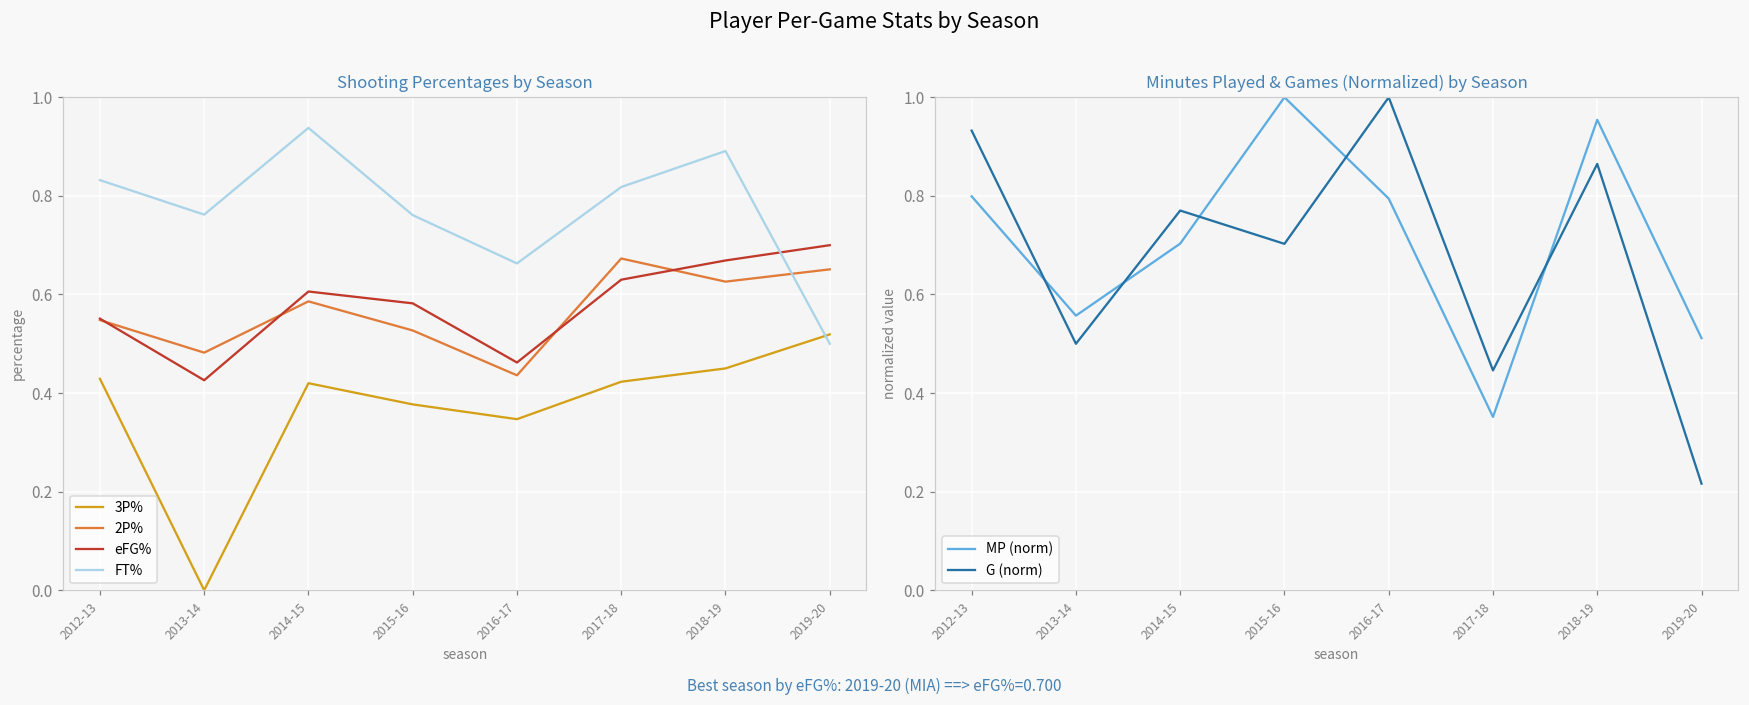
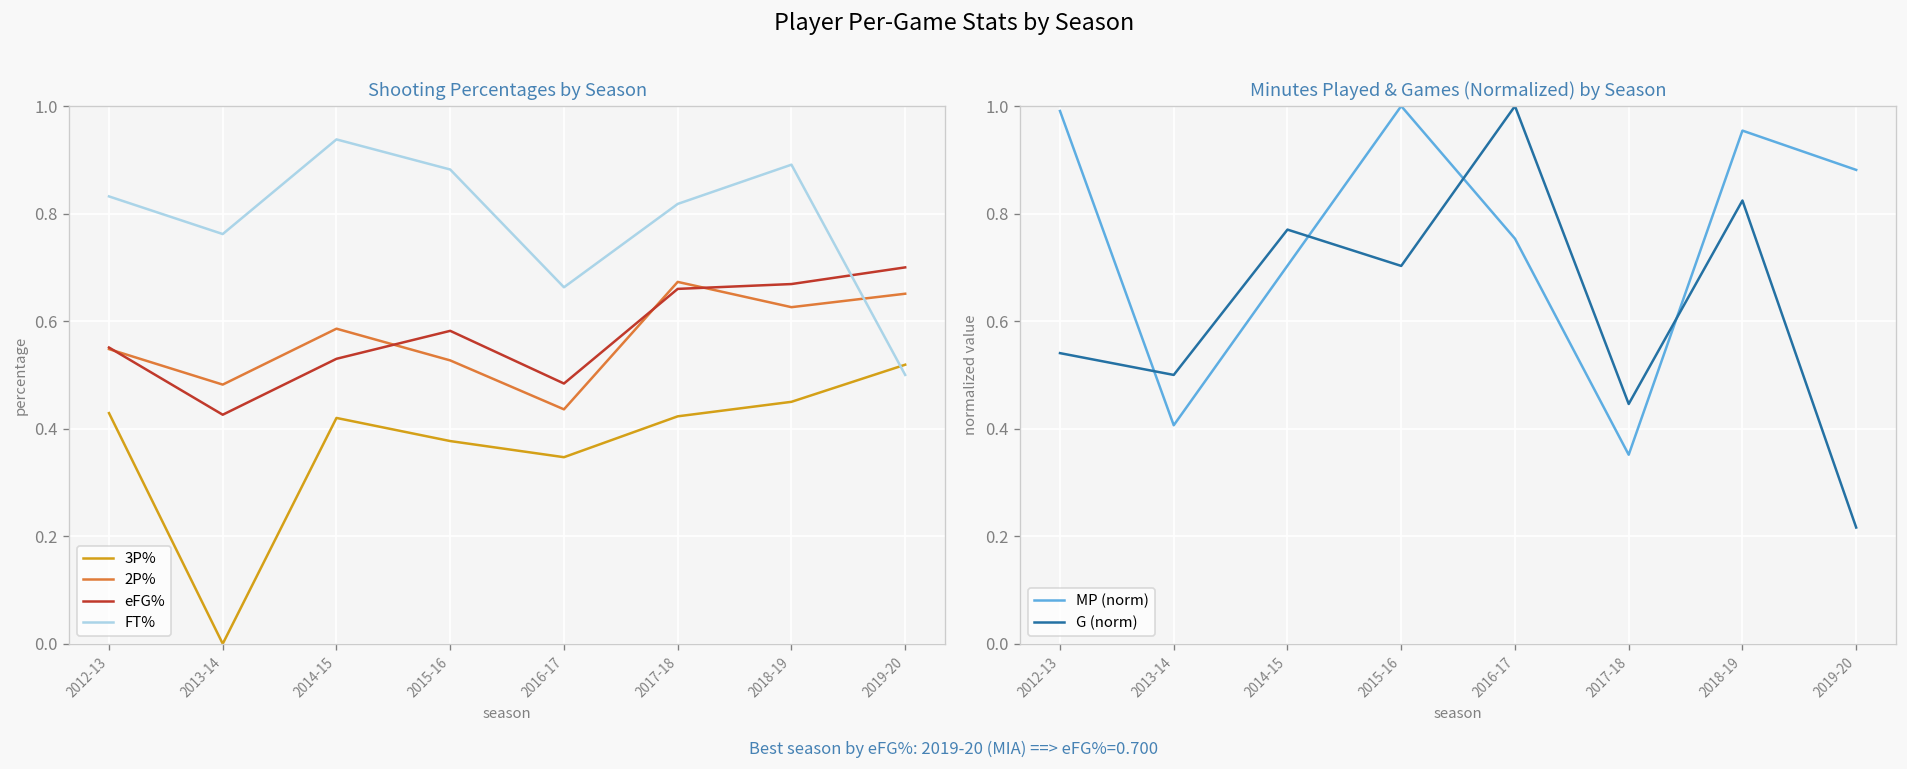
Shooting Percentages by Season, eFG%, 2014-15: 0.61 -> 0.53
Shooting Percentages by Season, FT%, 2015-16: 0.76 -> 0.88
Shooting Percentages by Season, eFG%, 2016-17: 0.46 -> 0.48
Shooting Percentages by Season, eFG%, 2017-18: 0.63 -> 0.66
Minutes Played & Games (Normalized) by Season, MP (norm), 2012-13: 0.80 -> 0.99
Minutes Played & Games (Normalized) by Season, G (norm), 2012-13: 0.93 -> 0.54
Minutes Played & Games (Normalized) by Season, MP (norm), 2013-14: 0.56 -> 0.41
Minutes Played & Games (Normalized) by Season, MP (norm), 2016-17: 0.79 -> 0.75
Minutes Played & Games (Normalized) by Season, G (norm), 2018-19: 0.86 -> 0.82
Minutes Played & Games (Normalized) by Season, MP (norm), 2019-20: 0.51 -> 0.88
